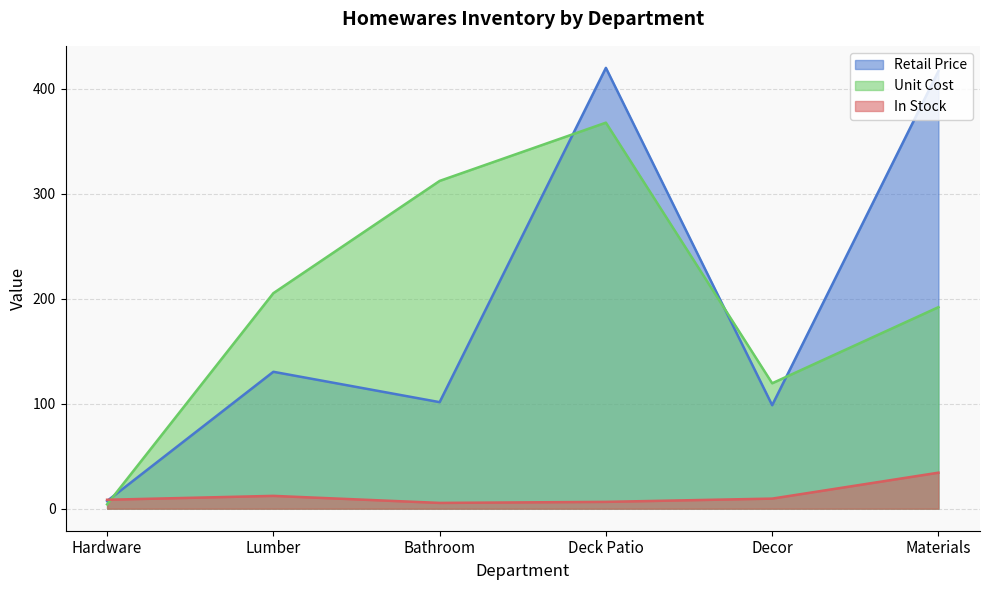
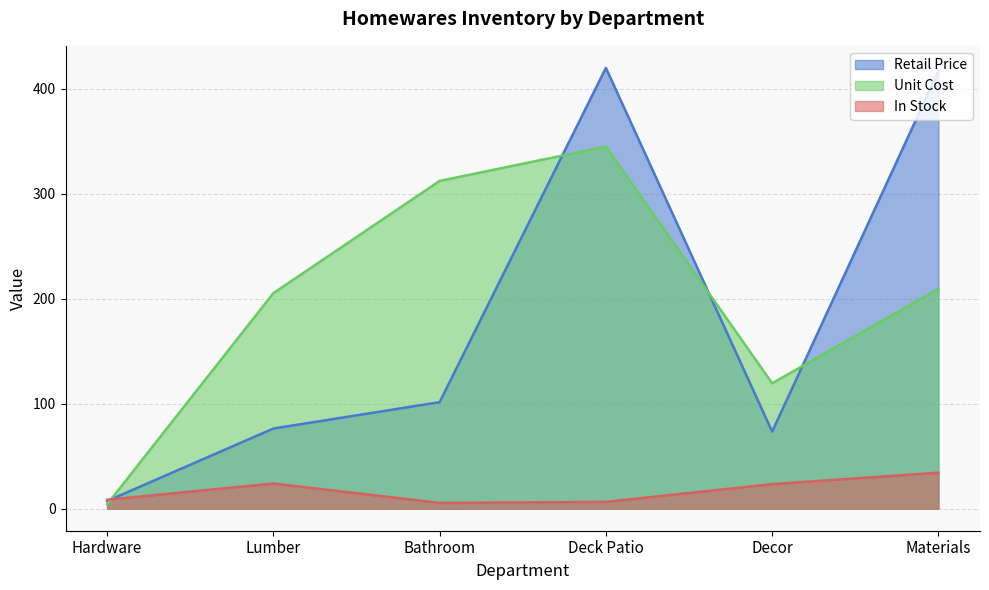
Retail Price, Lumber: 130 -> 76
In Stock, Lumber: 12 -> 24
Unit Cost, Deck Patio: 368 -> 345
Retail Price, Decor: 99 -> 73
In Stock, Decor: 10 -> 23
Unit Cost, Materials: 192 -> 210
